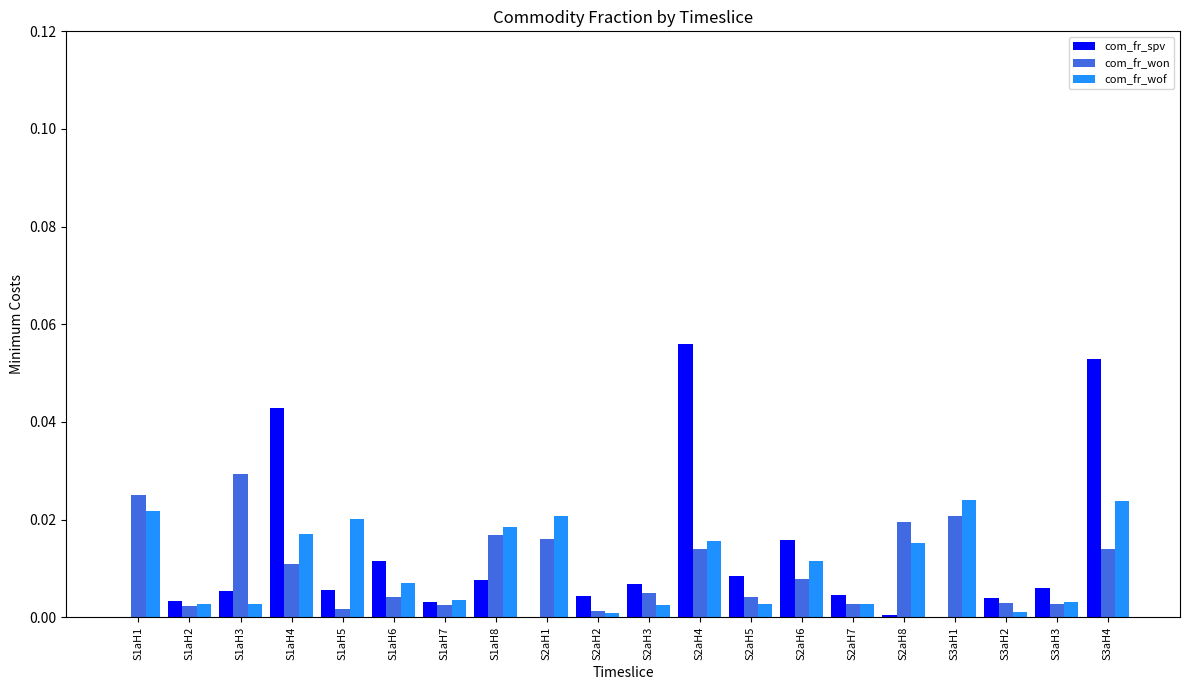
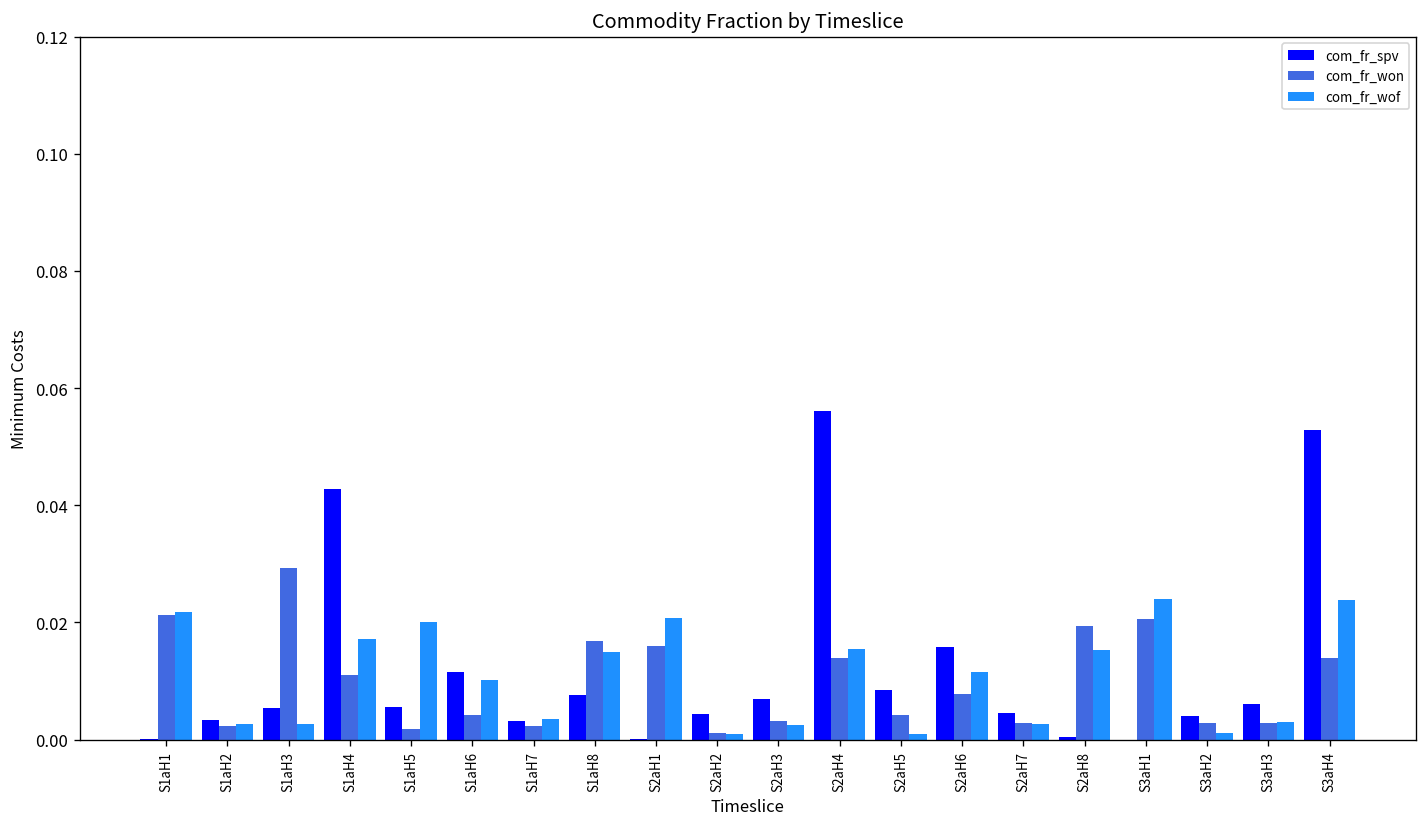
com_fr_won, S1aH1: 0.025 -> 0.021
com_fr_wof, S1aH6: 0.007 -> 0.010
com_fr_wof, S1aH8: 0.018 -> 0.015
com_fr_won, S2aH3: 0.005 -> 0.003
com_fr_wof, S2aH5: 0.003 -> 0.001
